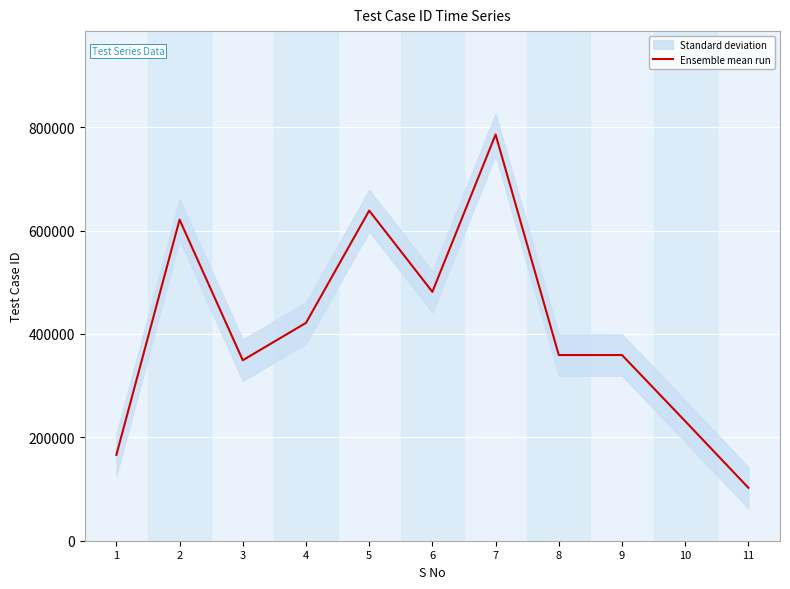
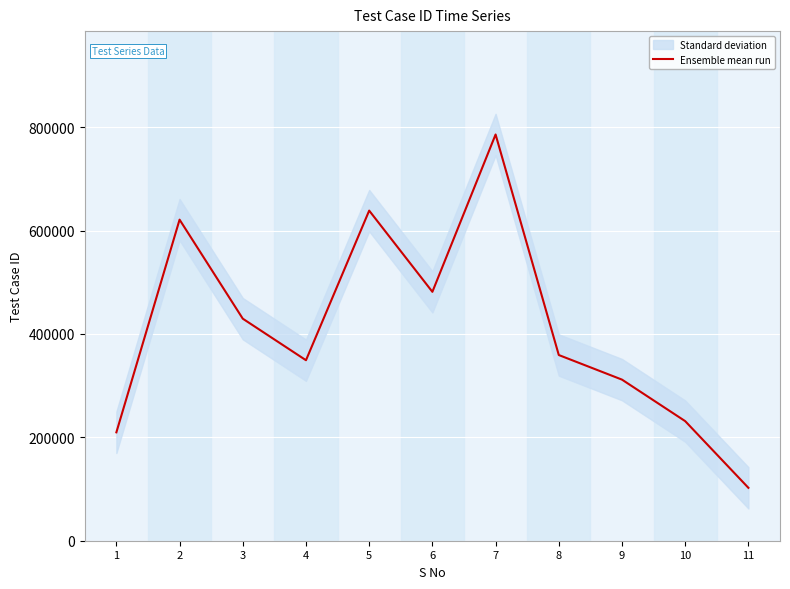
Ensemble mean run, 1: 170000 -> 210000
Ensemble mean run, 3: 350000 -> 430000
Ensemble mean run, 4: 420000 -> 350000
Ensemble mean run, 9: 360000 -> 310000
